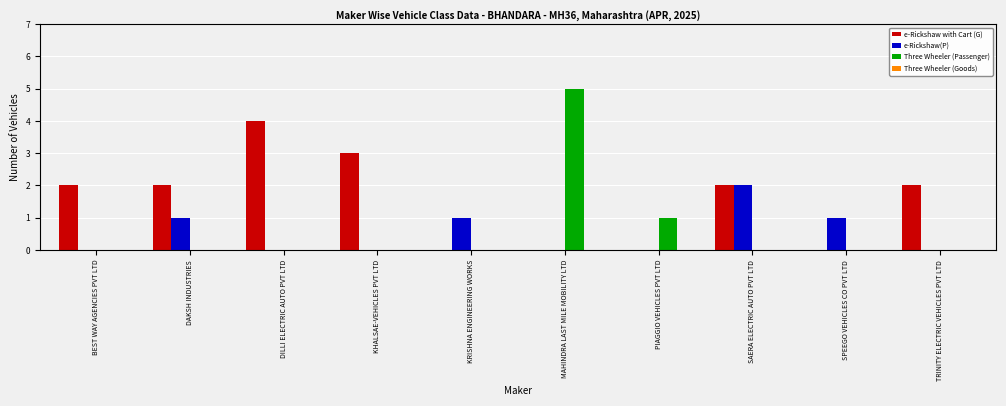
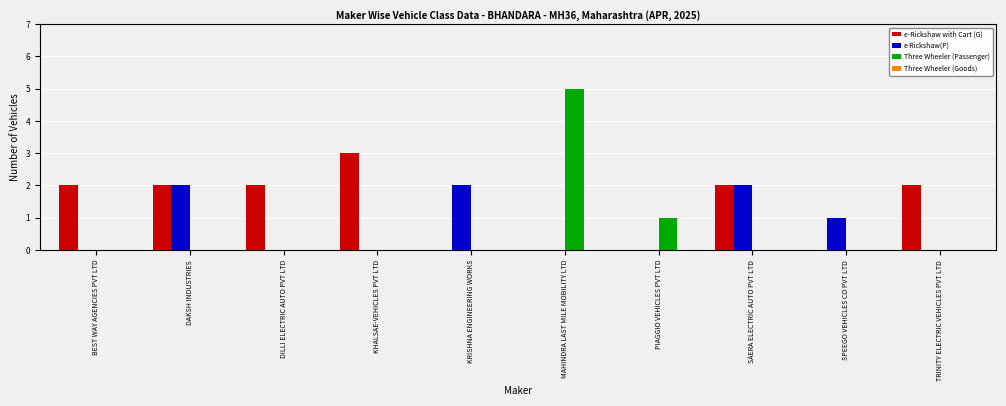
e-Rickshaw(P), DAKSH INDUSTRIES: 1 -> 2
e-Rickshaw with Cart (G), DILLI ELECTRIC AUTO PVT LTD: 4 -> 2
e-Rickshaw(P), KRISHNA ENGINEERING WORKS: 1 -> 2
